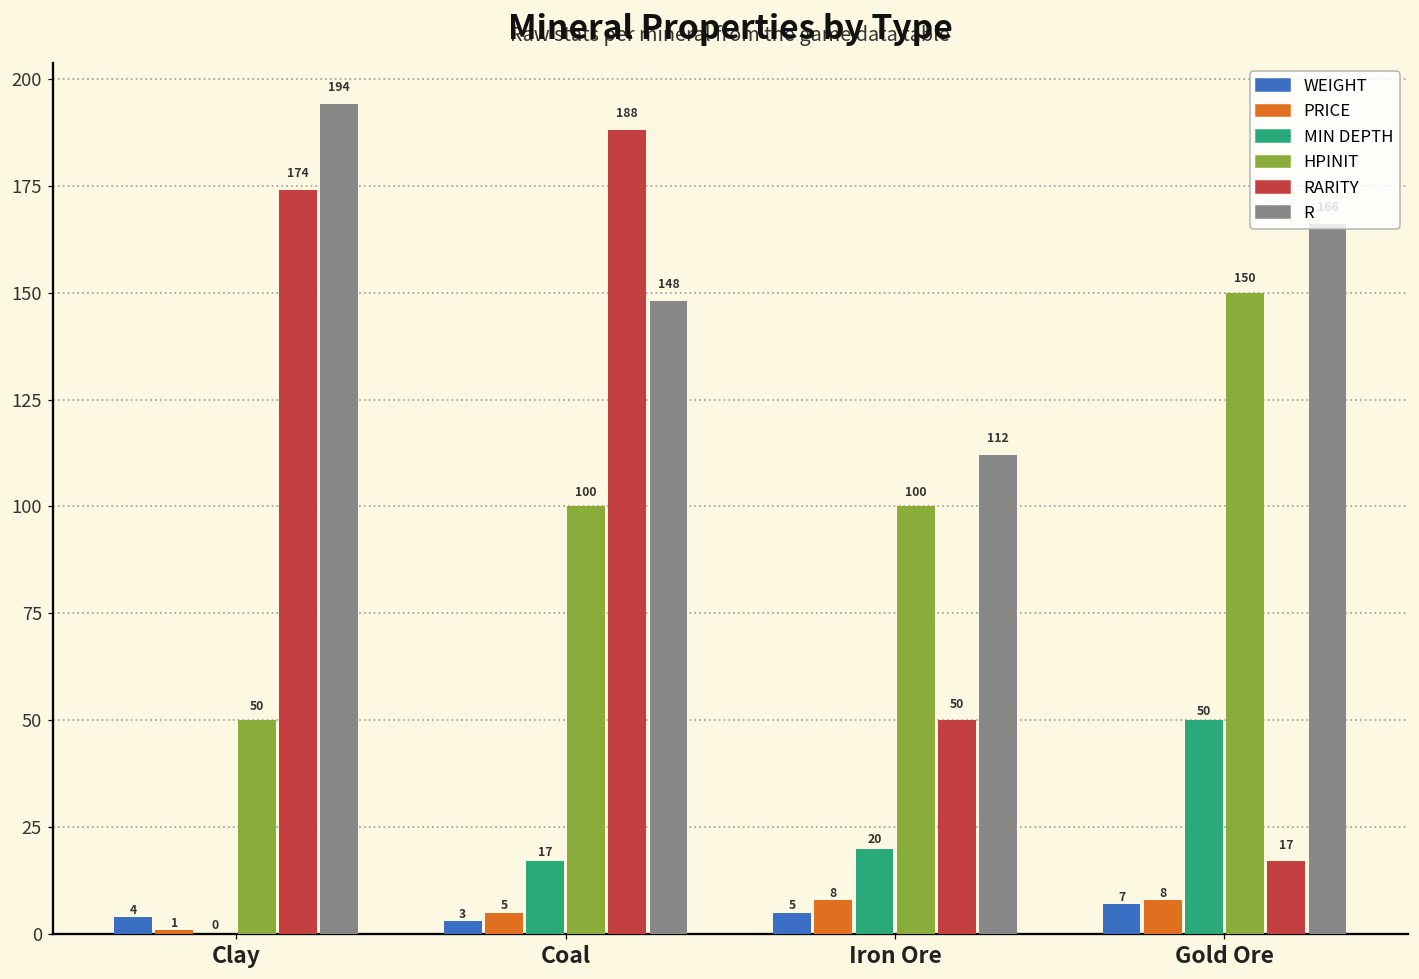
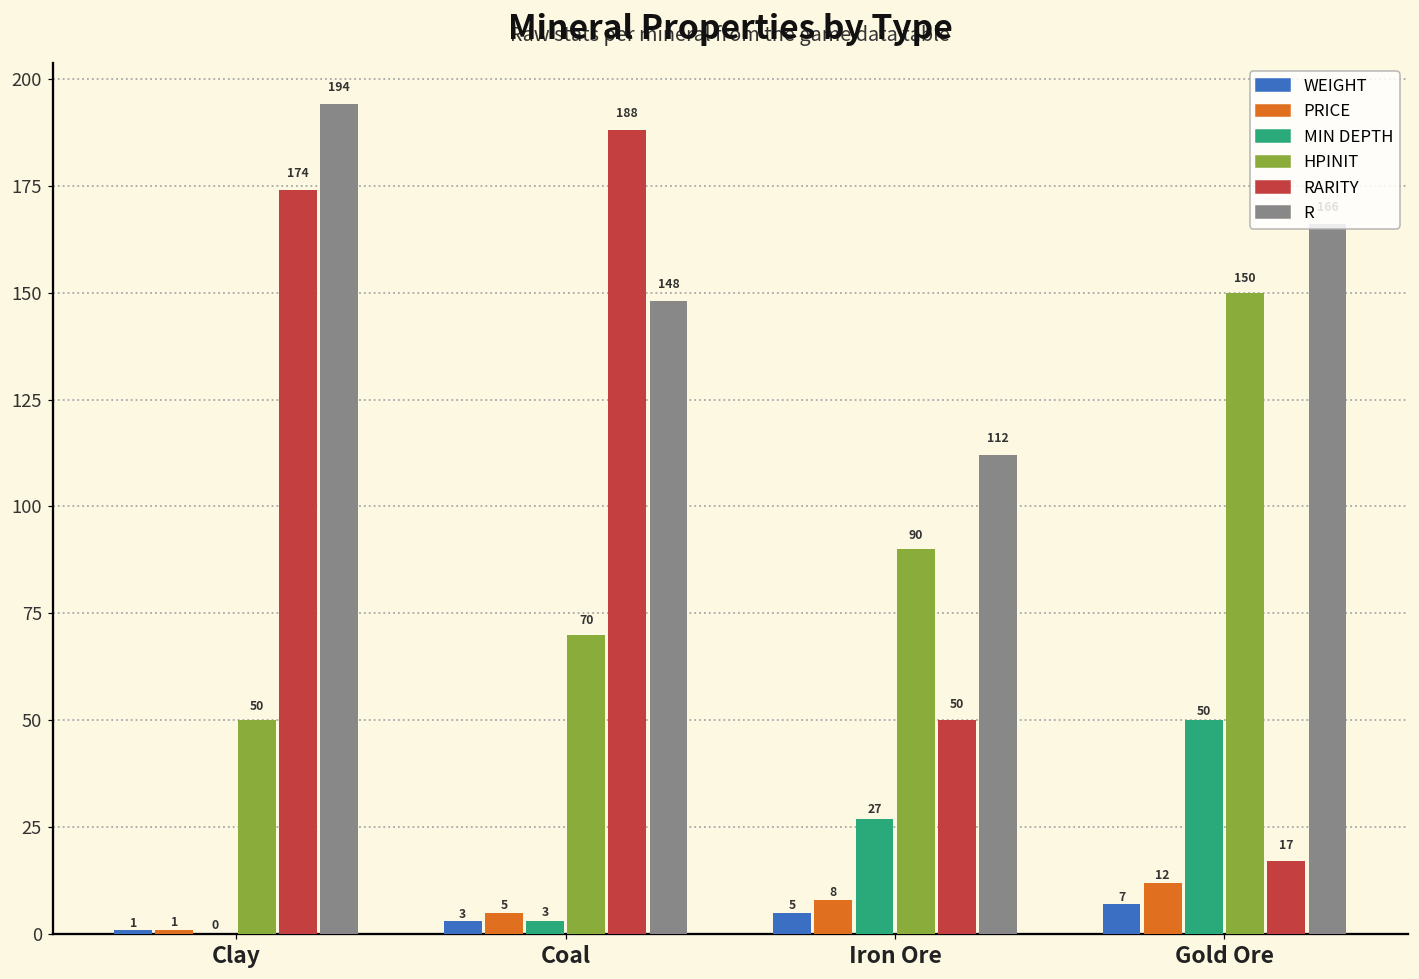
WEIGHT, Clay: 4 -> 1
MIN DEPTH, Coal: 17 -> 3
HPINIT, Coal: 100 -> 70
MIN DEPTH, Iron Ore: 20 -> 27
HPINIT, Iron Ore: 100 -> 90
PRICE, Gold Ore: 8 -> 12
